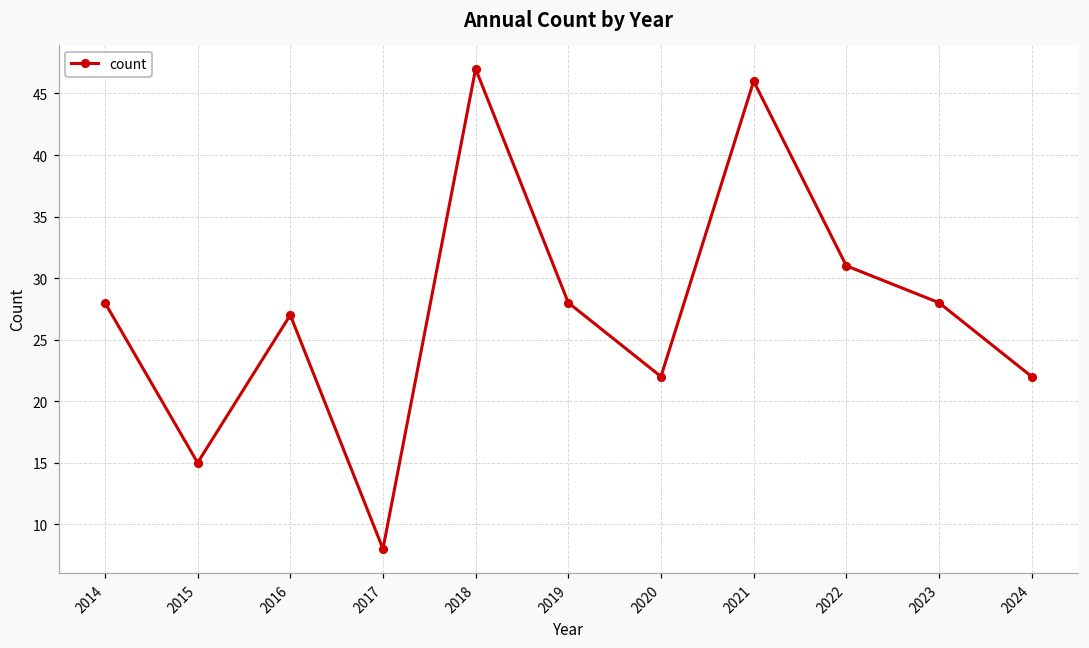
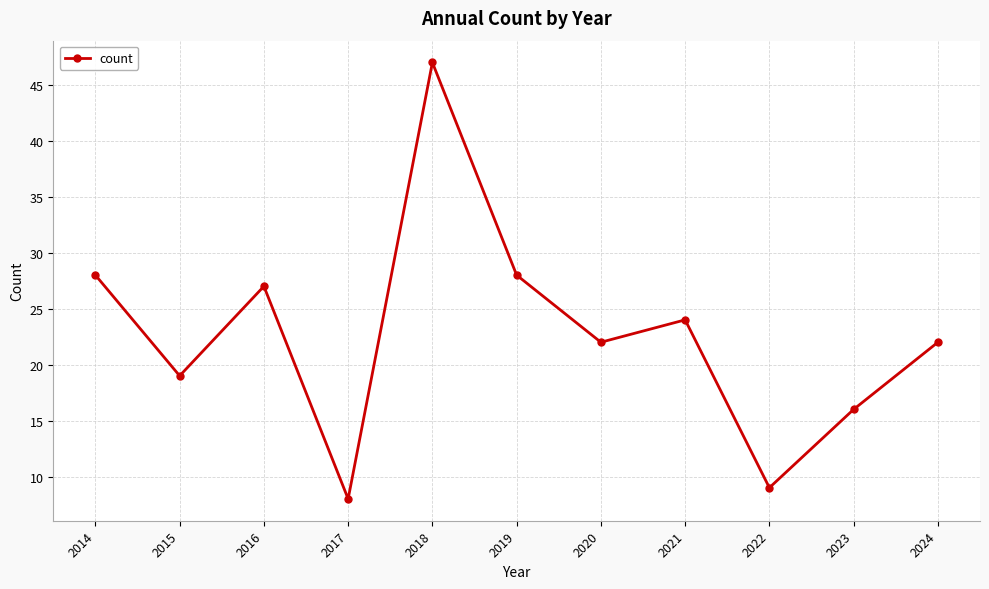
2015: 15 -> 19
2021: 46 -> 24
2022: 31 -> 9
2023: 28 -> 16
